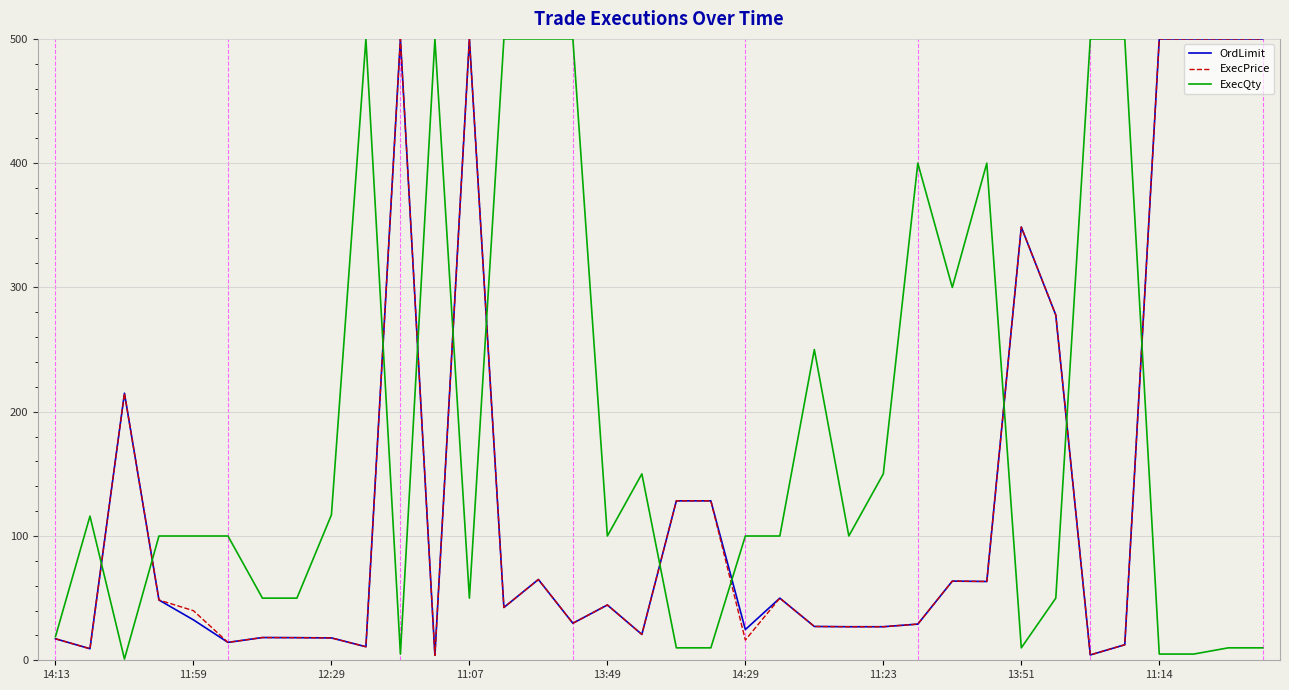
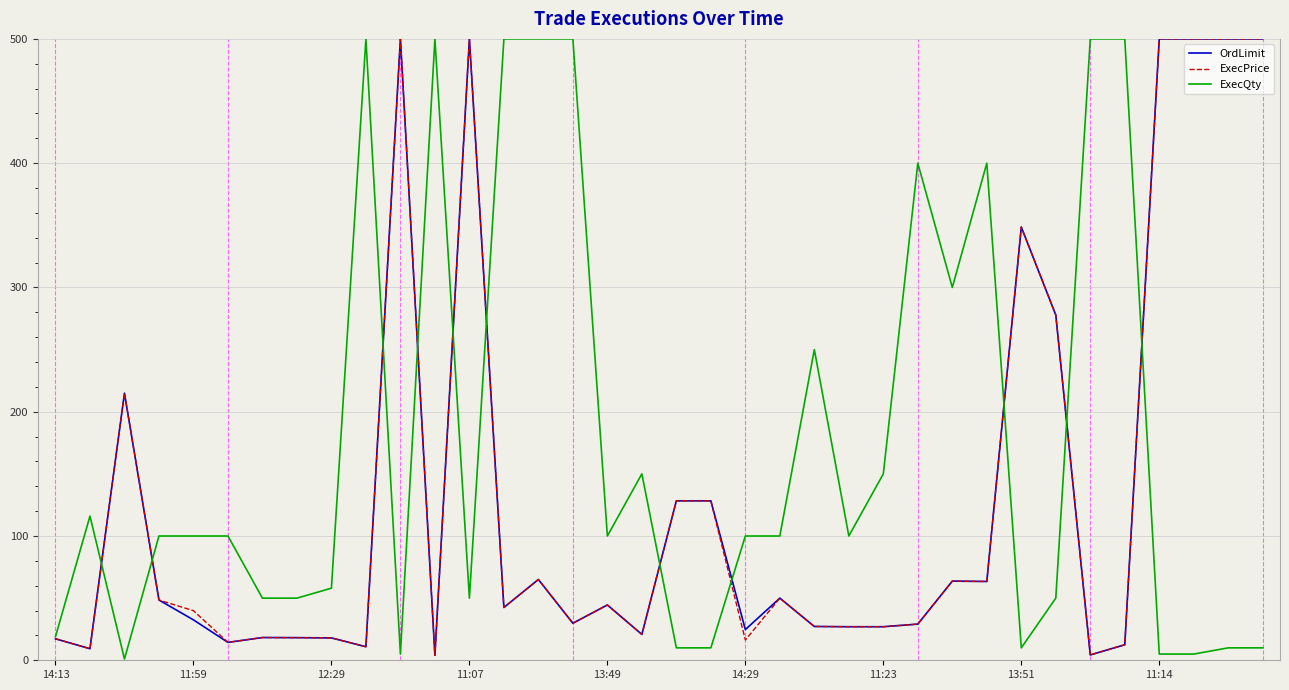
ExecQty, 12:29: 117 -> 58
